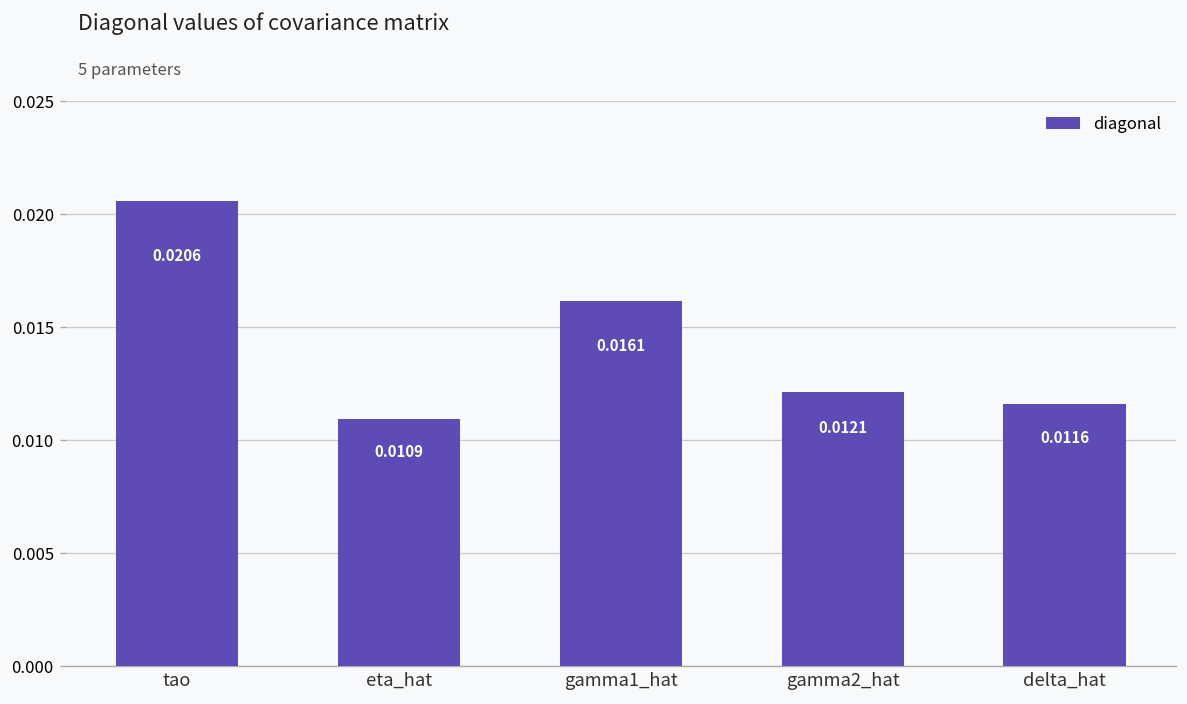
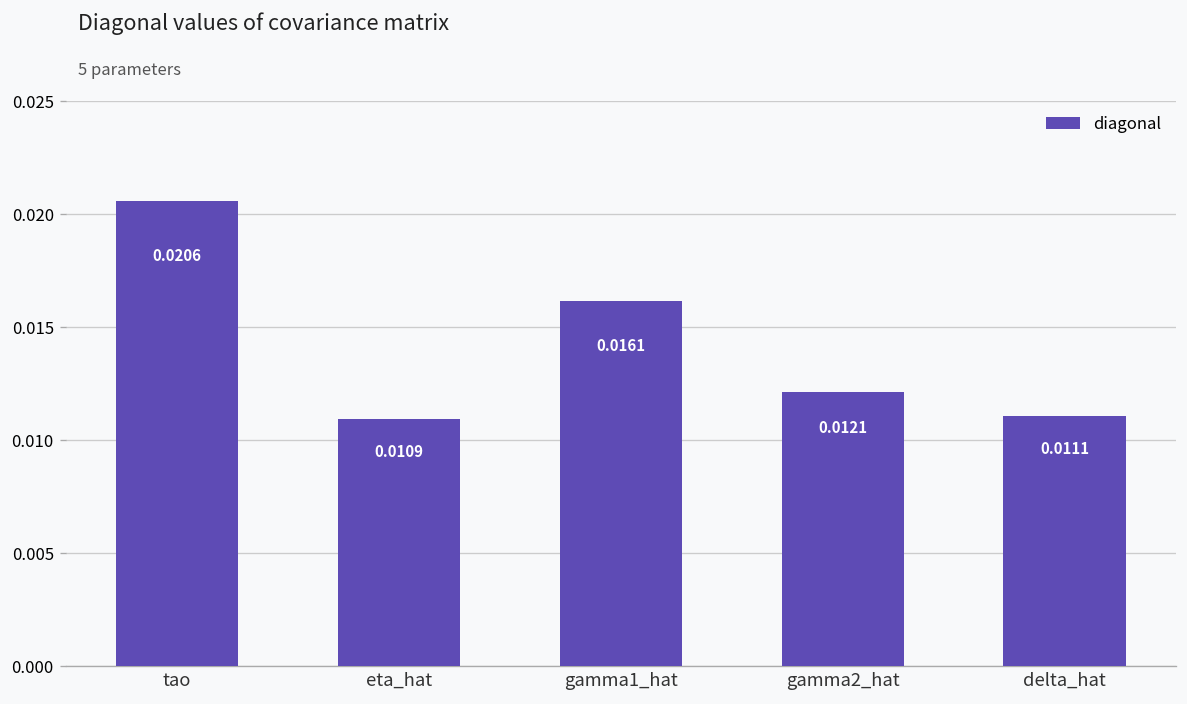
delta_hat: 0.0116 -> 0.0111
